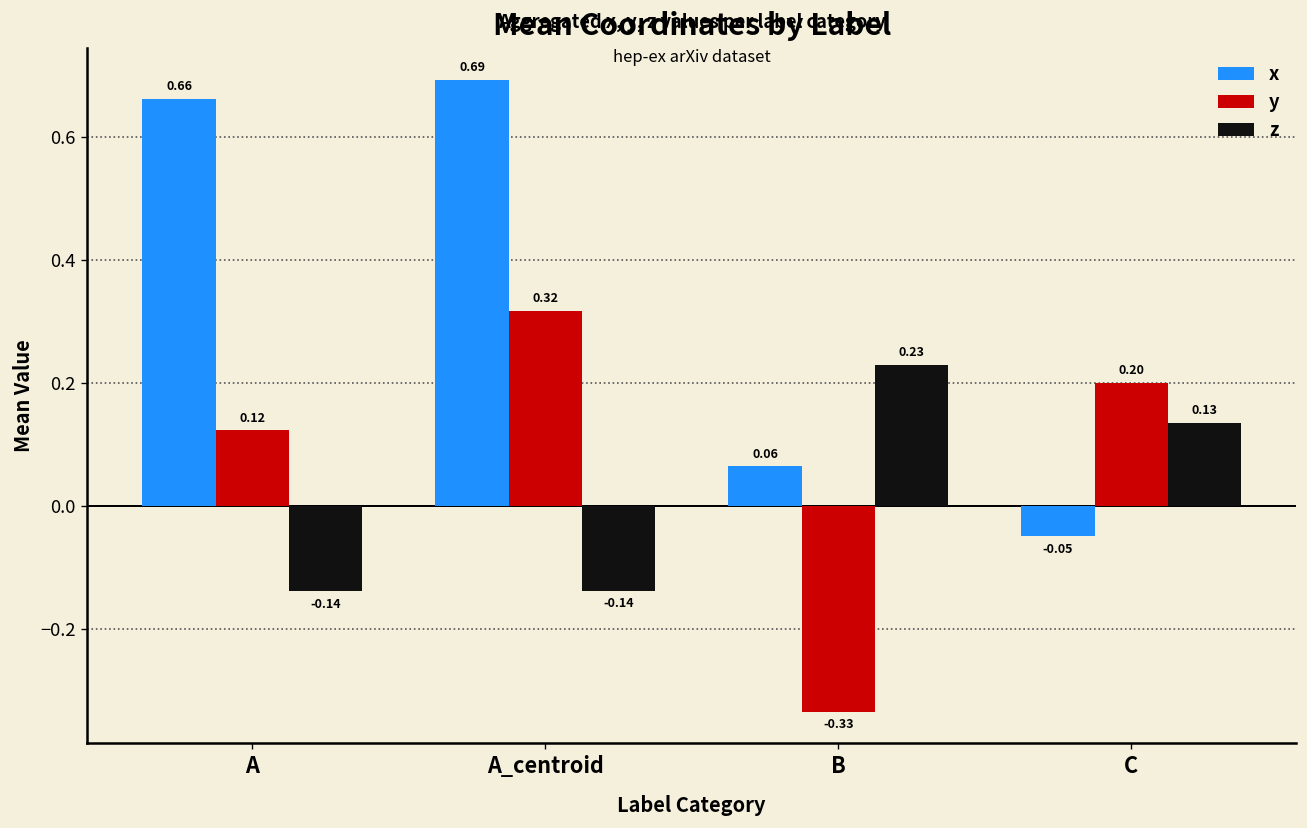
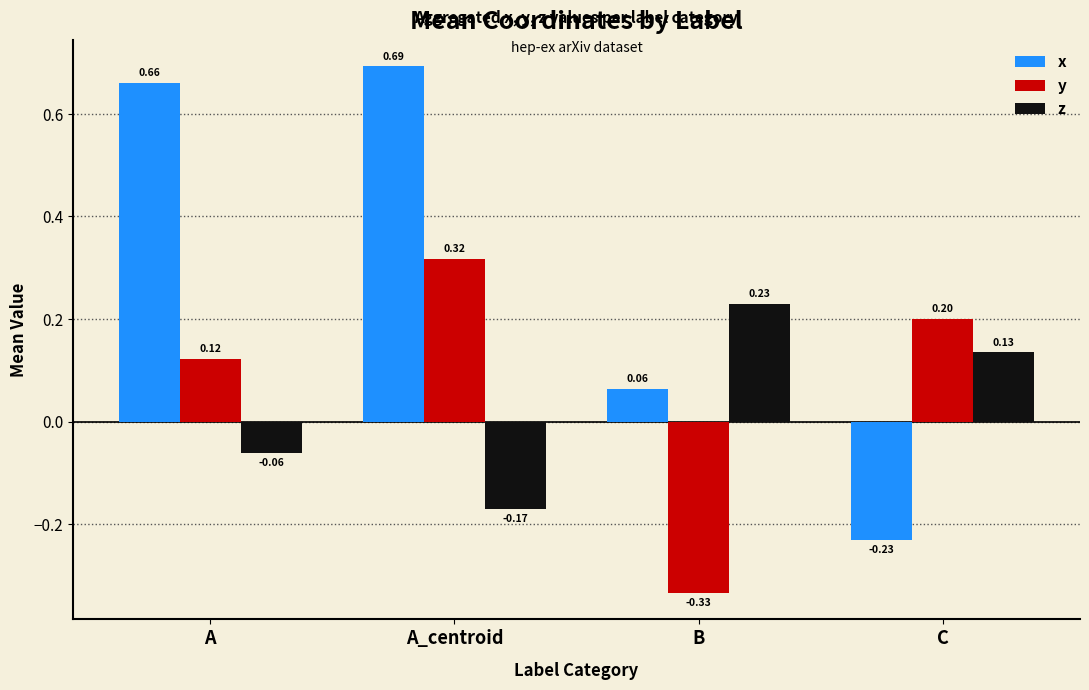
z, A: -0.14 -> -0.06
z, A_centroid: -0.14 -> -0.17
x, C: -0.05 -> -0.23
